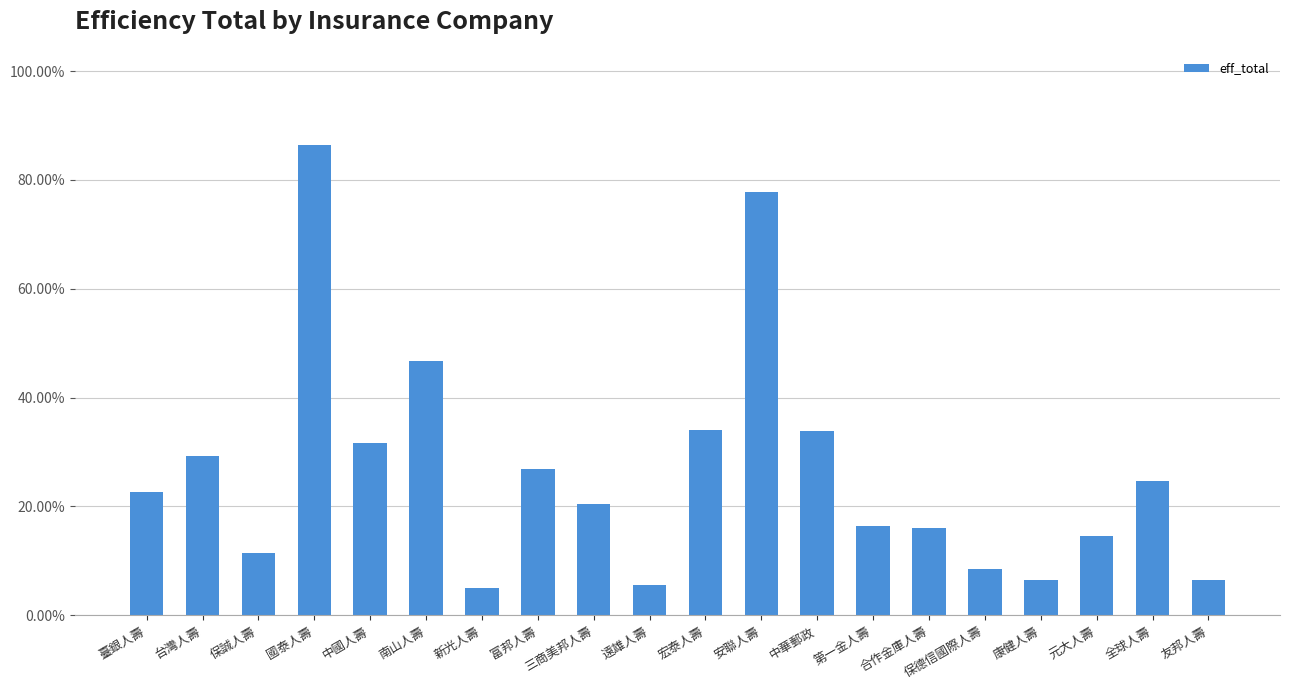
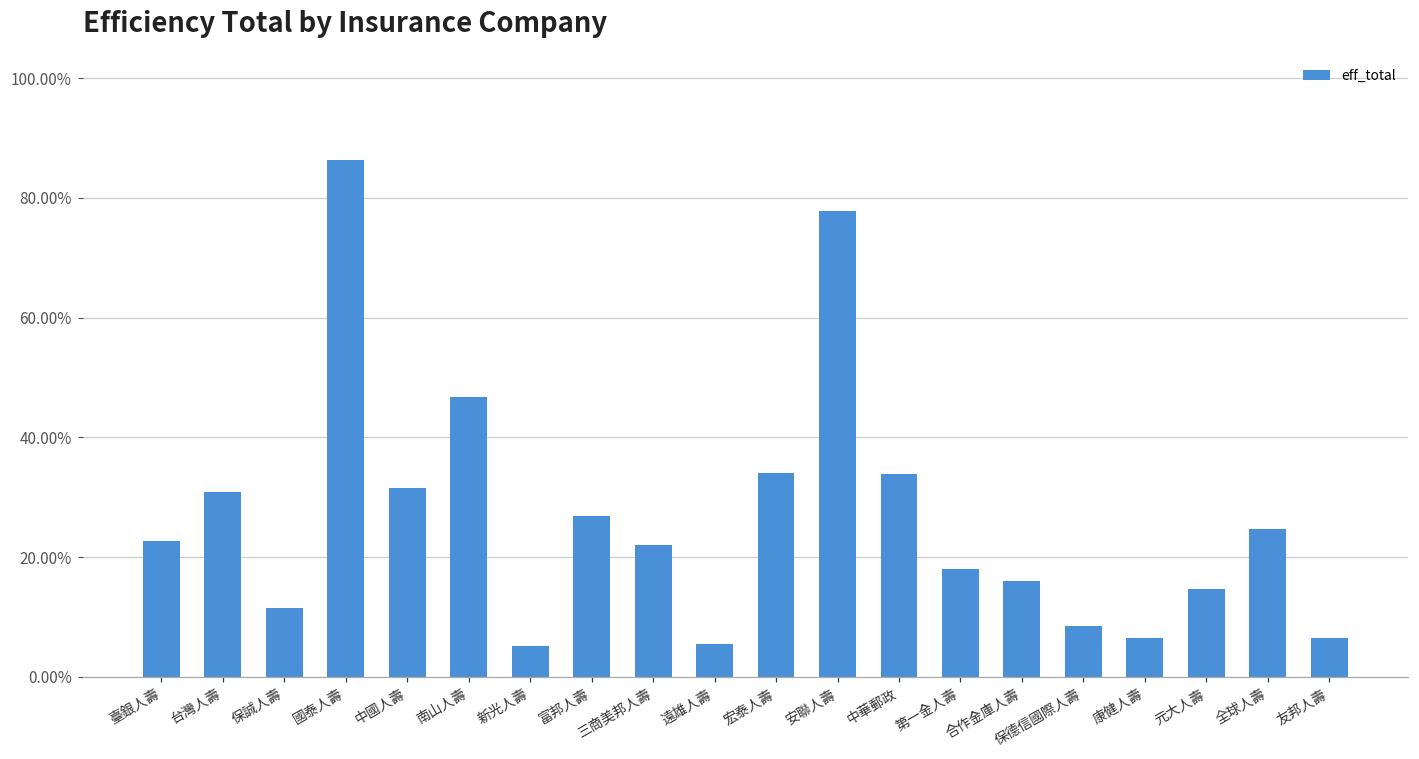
台灣人壽: 29% -> 31%
三商美邦人壽: 20% -> 22%
第一金人壽: 16% -> 18%
